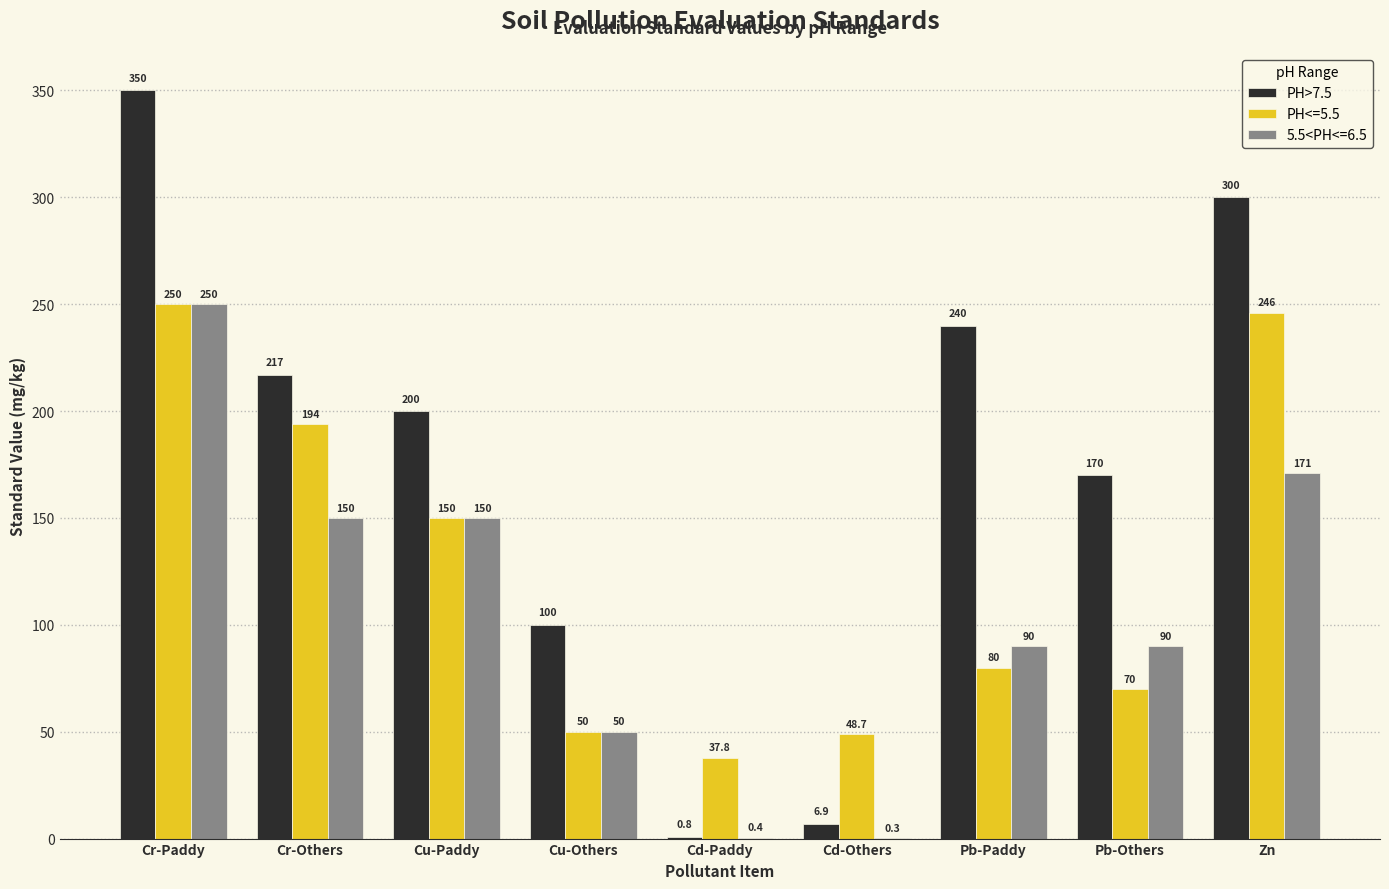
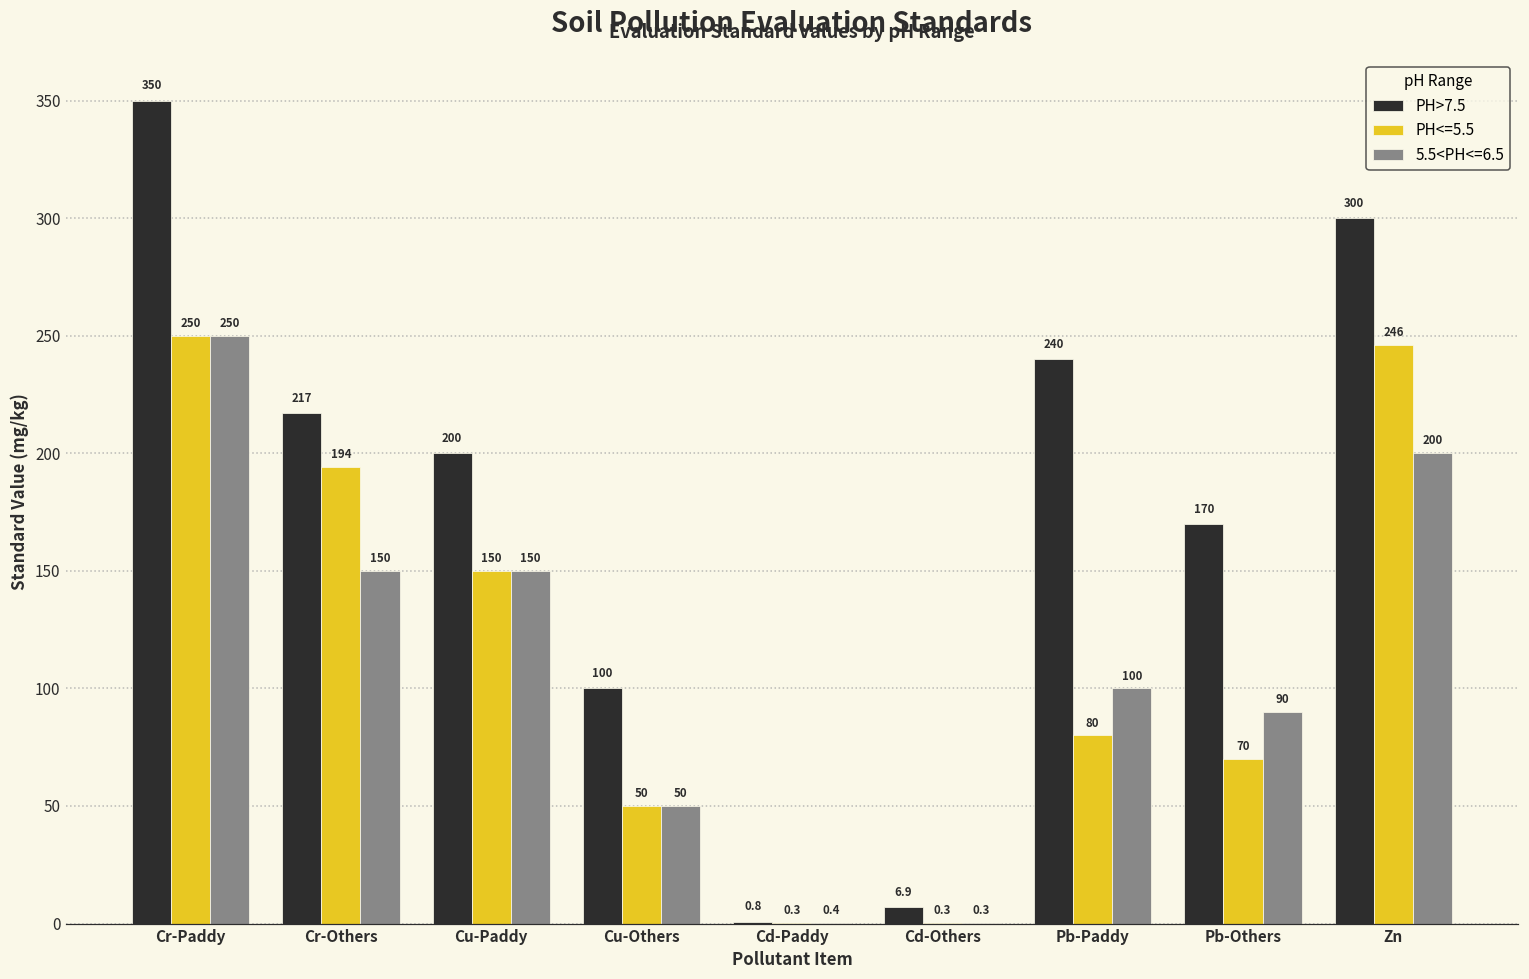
PH<=5.5, Cd-Paddy: 37.8 -> 0.3
PH<=5.5, Cd-Others: 48.7 -> 0.3
5.5<PH<=6.5, Pb-Paddy: 90 -> 100
5.5<PH<=6.5, Zn: 171 -> 200
